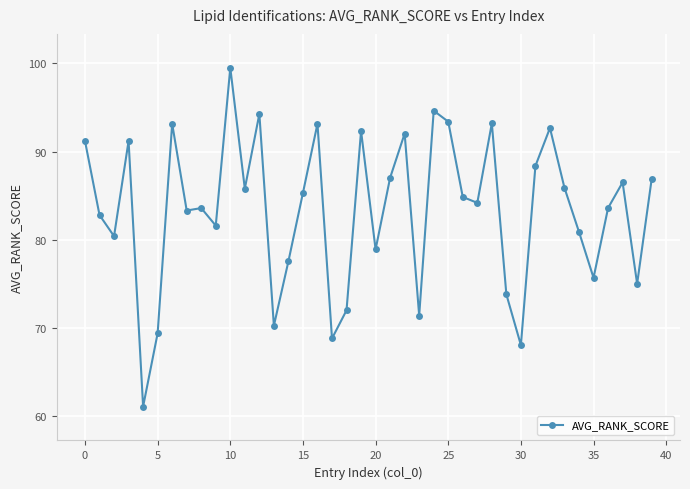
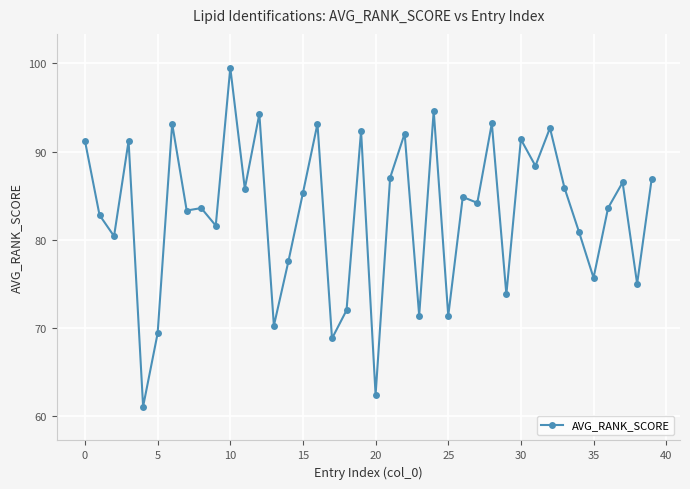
20: 79 -> 62
25: 93 -> 71
30: 68 -> 91
